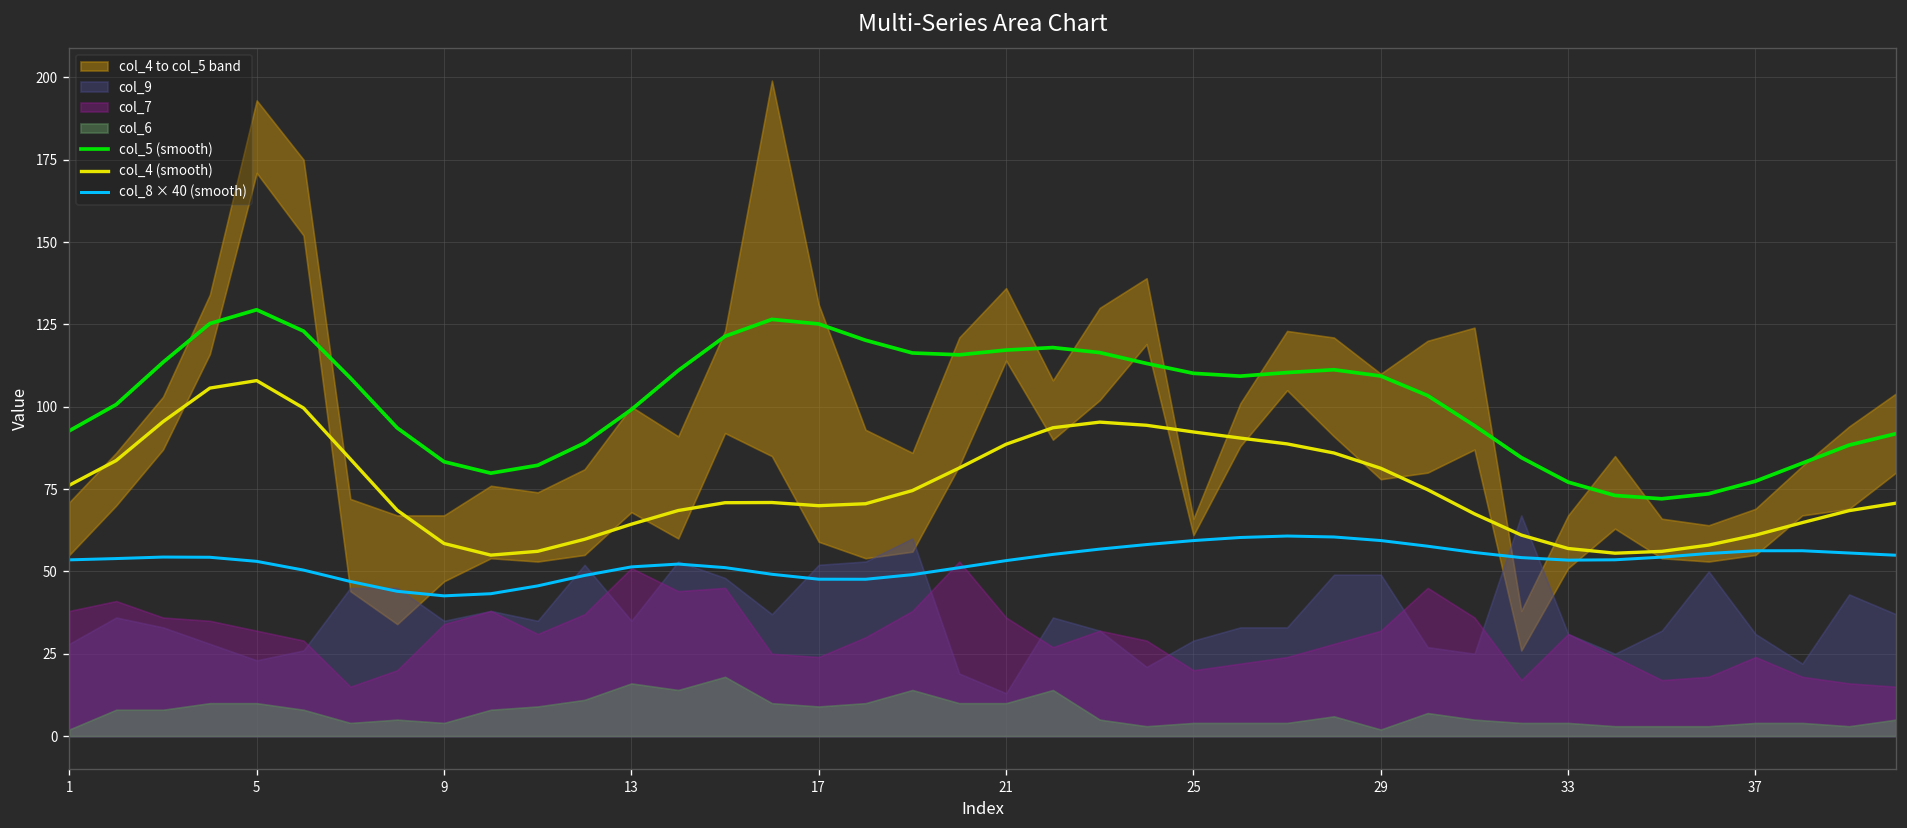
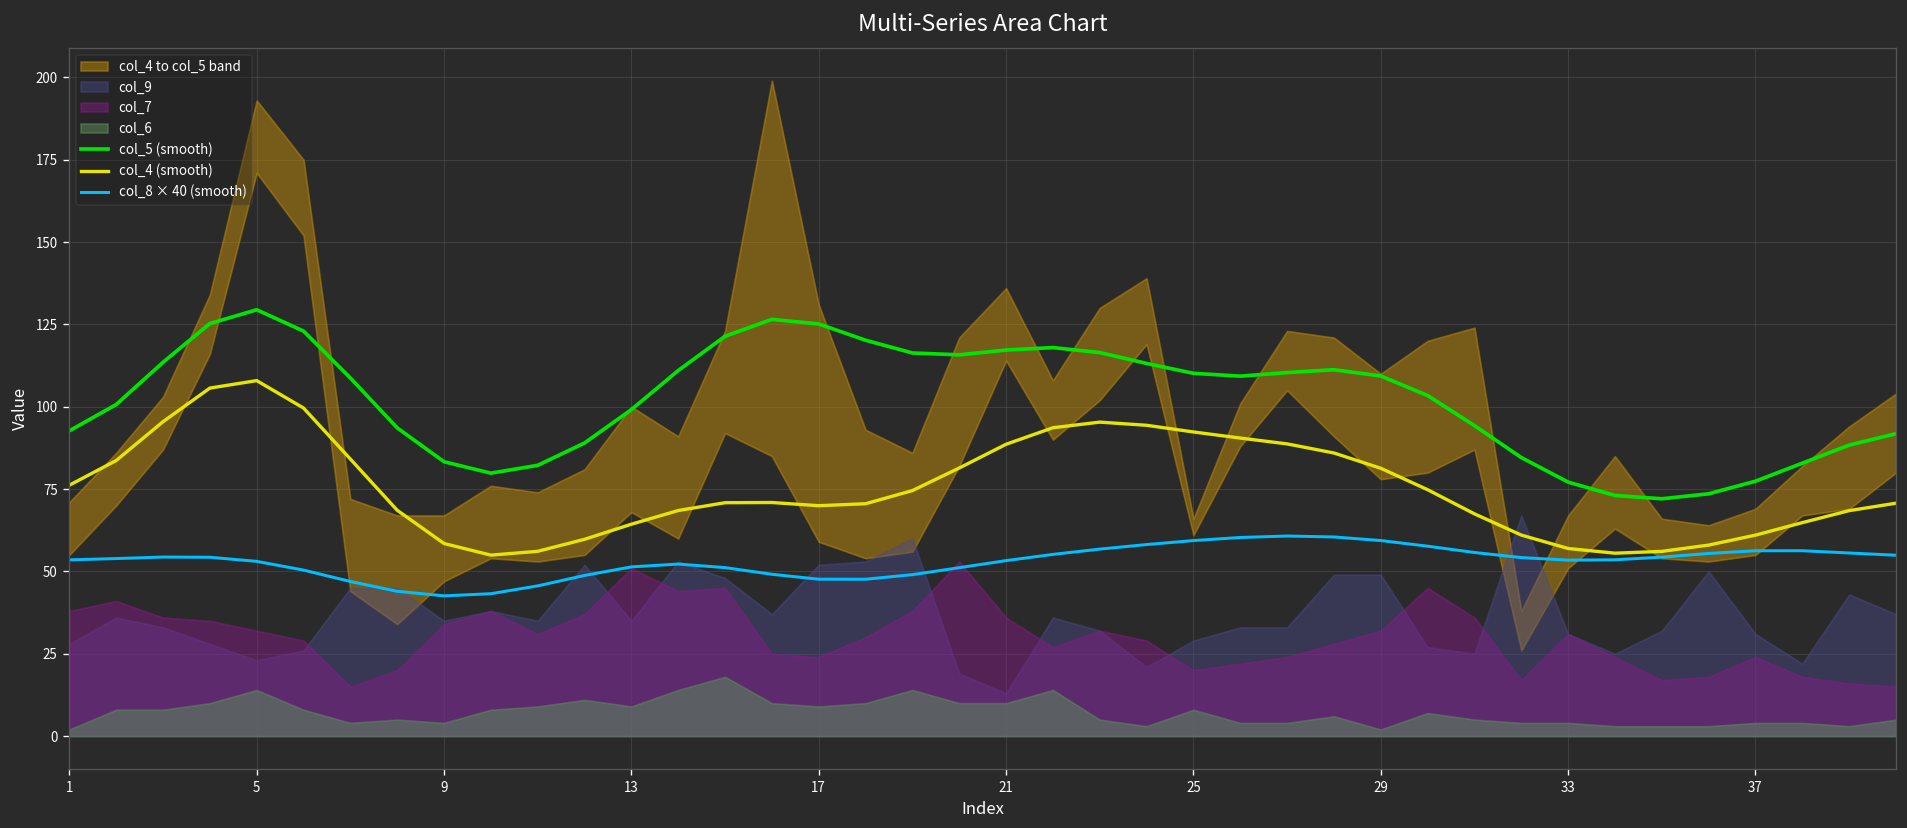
col_6, 5: 10 -> 14
col_6, 13: 16 -> 9
col_6, 25: 4 -> 8
